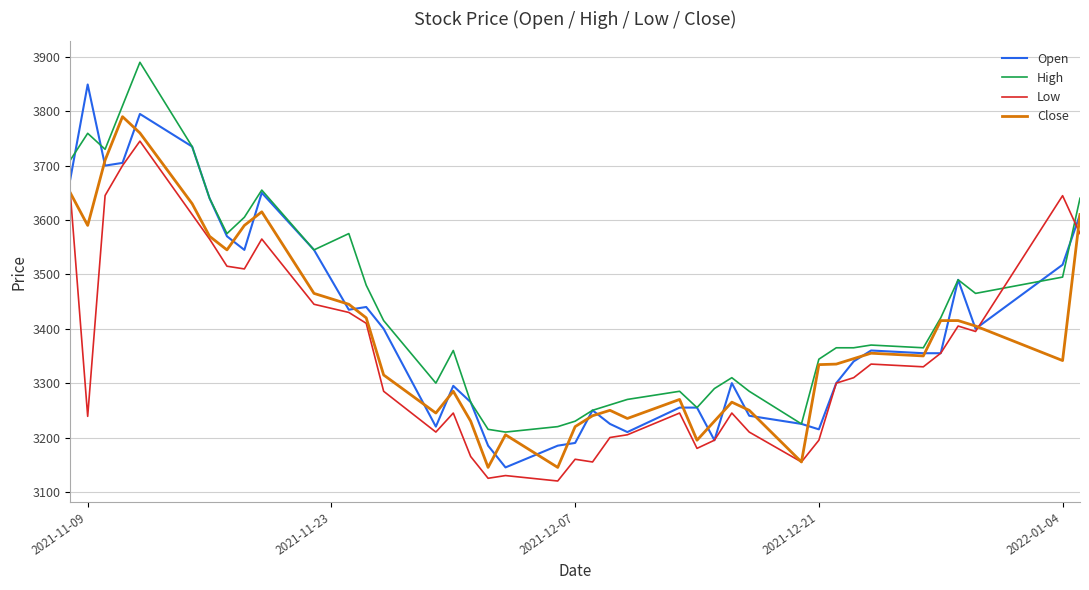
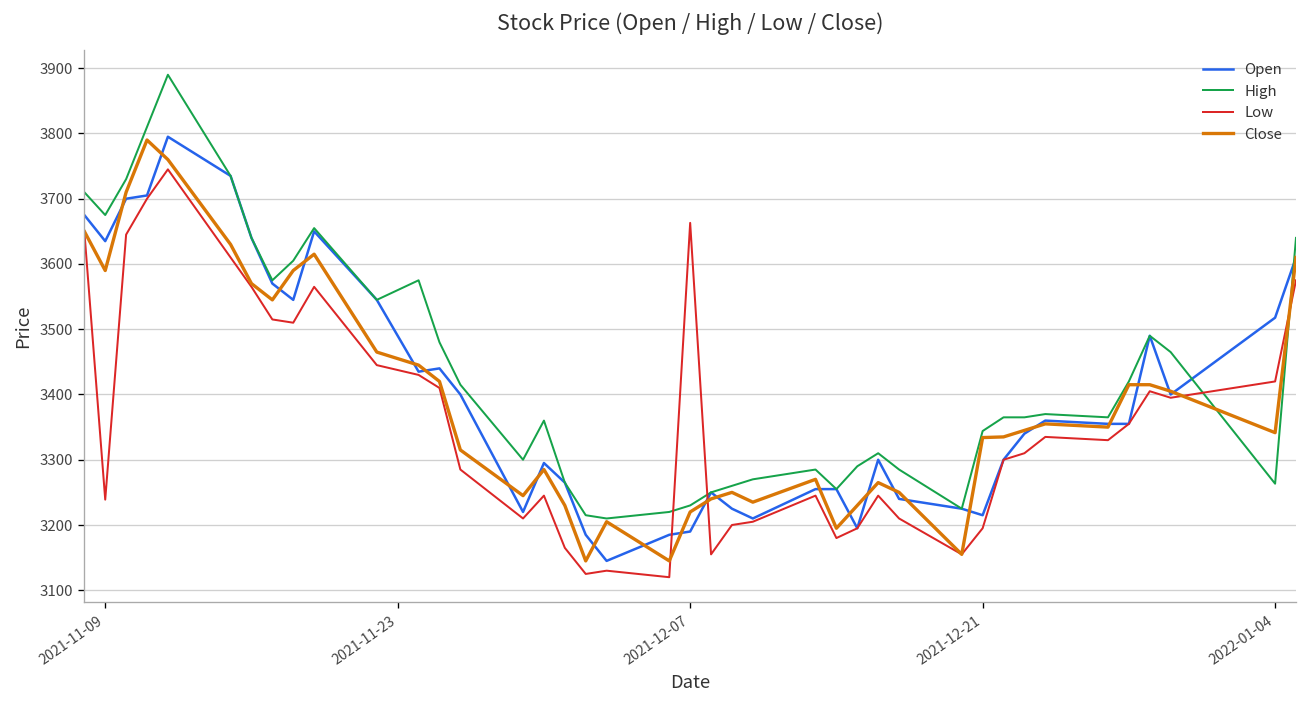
Open, 2021-11-09: 3850 -> 3640
High, 2021-11-09: 3760 -> 3680
Low, 2021-12-07: 3160 -> 3660
High, 2022-01-04: 3500 -> 3260
Low, 2022-01-04: 3640 -> 3420
